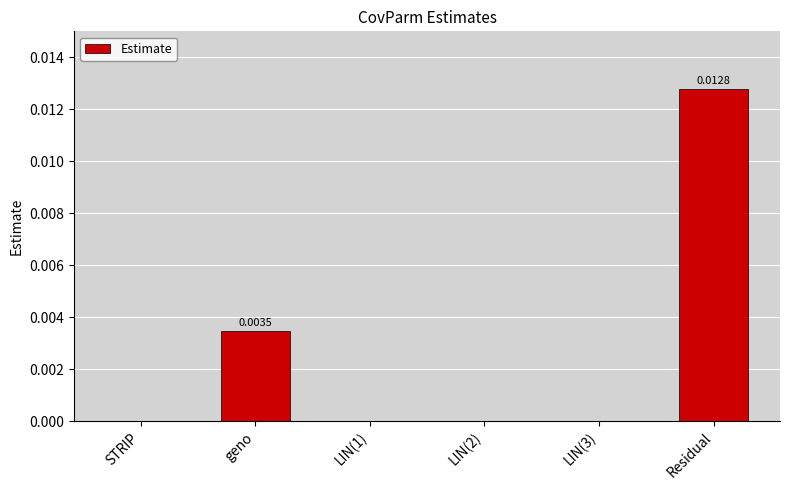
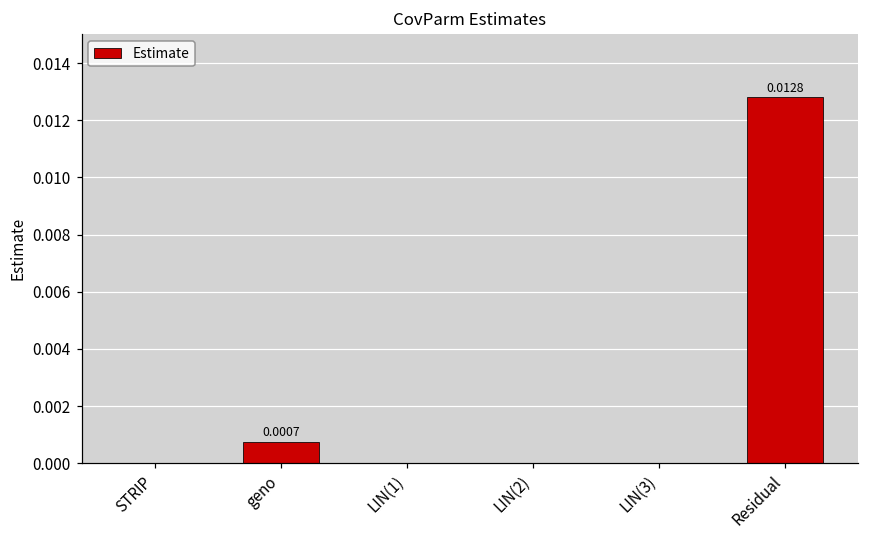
geno: 0.0035 -> 0.0007
